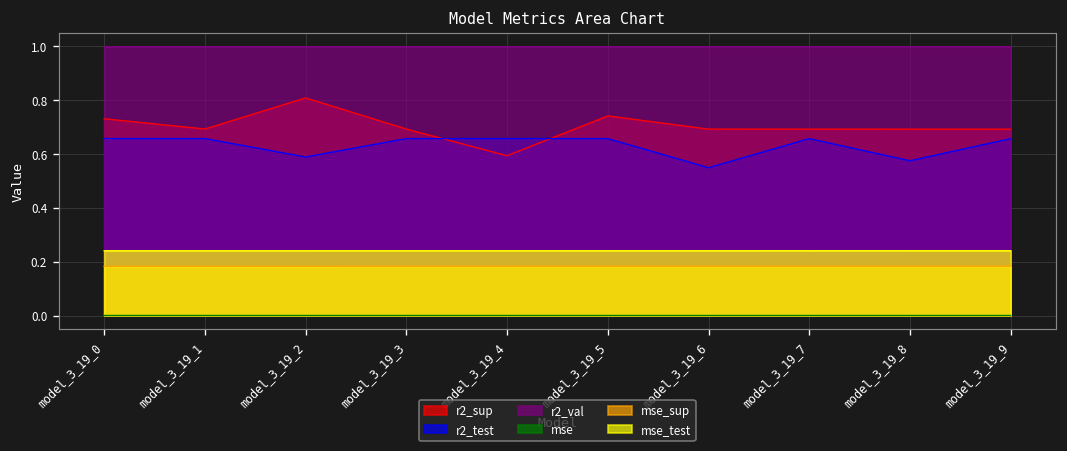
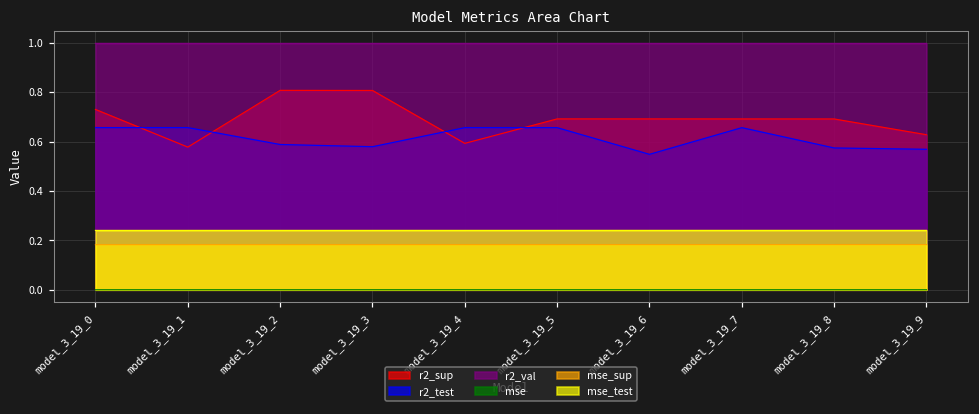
r2_sup, model_3_19_1: 0.69 -> 0.58
r2_sup, model_3_19_3: 0.69 -> 0.81
r2_test, model_3_19_3: 0.66 -> 0.58
r2_sup, model_3_19_5: 0.74 -> 0.69
r2_sup, model_3_19_9: 0.69 -> 0.63
r2_test, model_3_19_9: 0.66 -> 0.57
